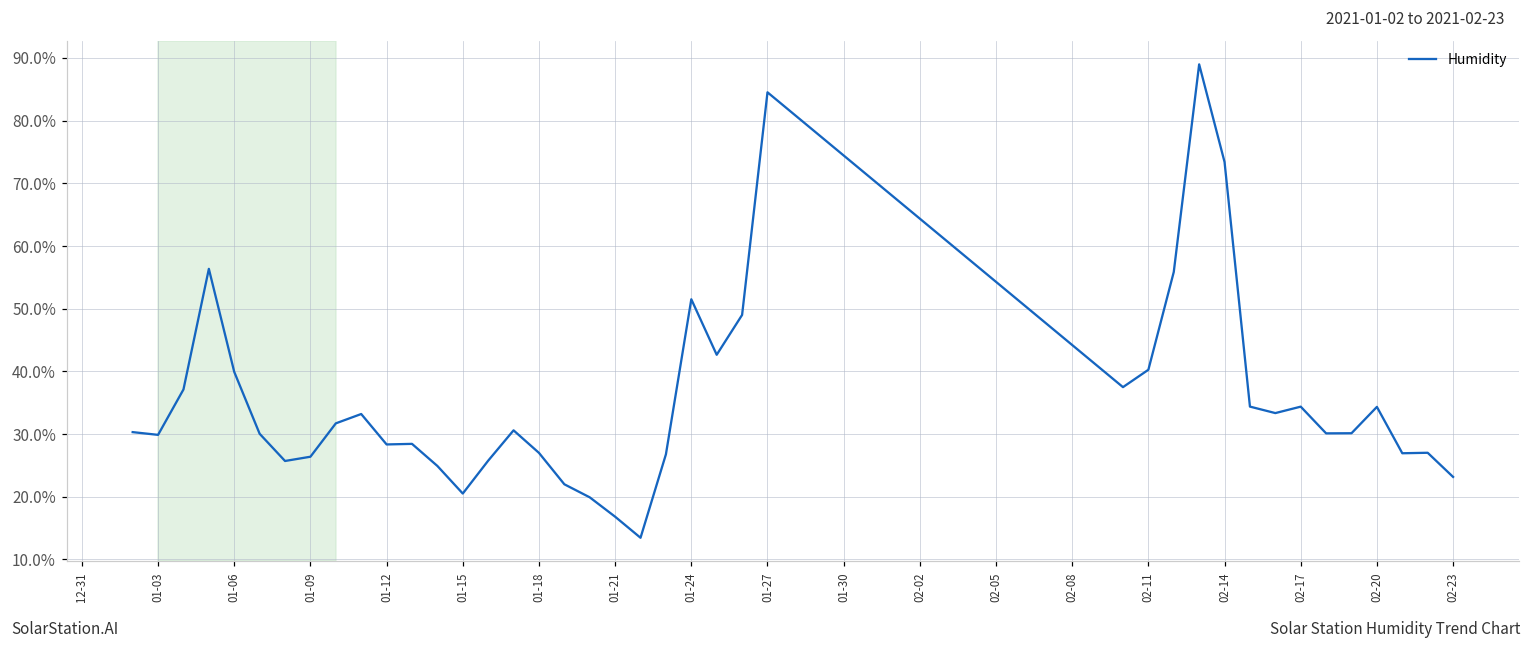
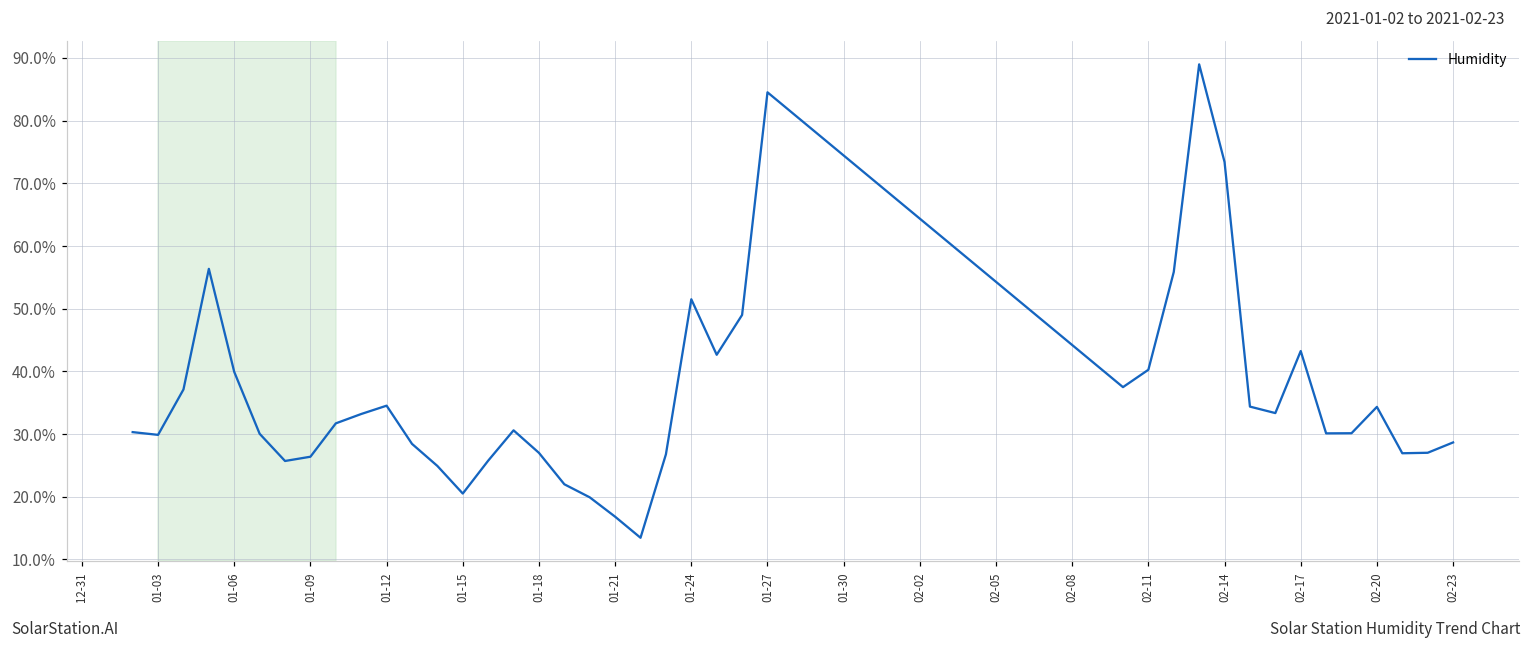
01-12: 28% -> 35%
02-17: 34% -> 43%
02-23: 23% -> 29%
